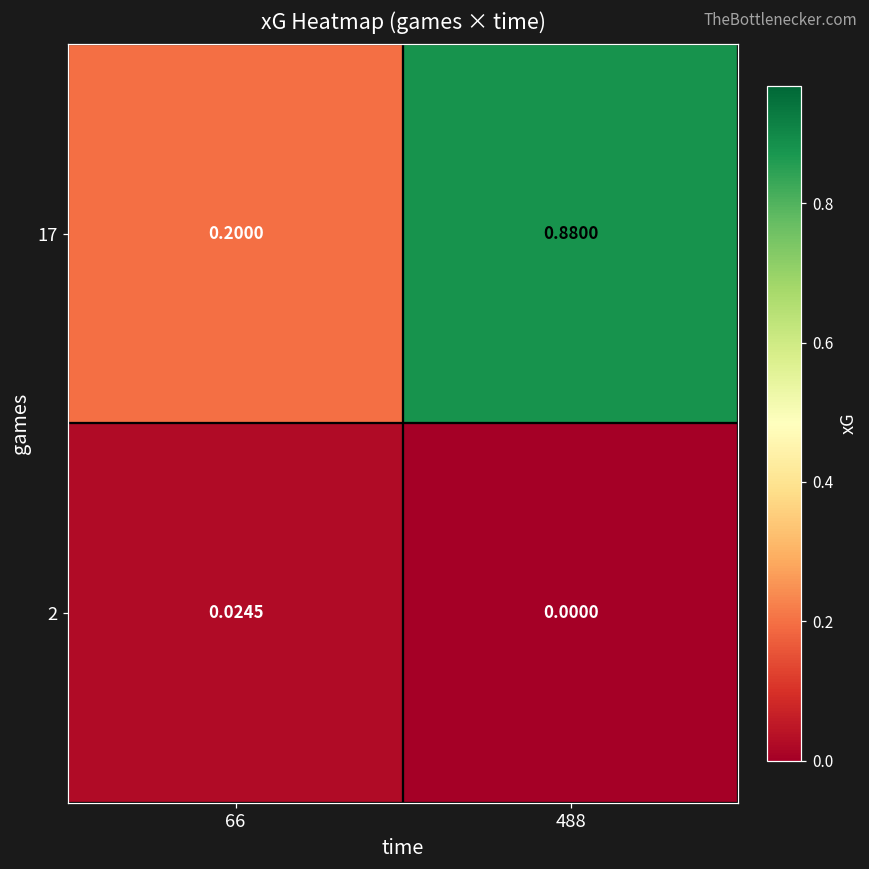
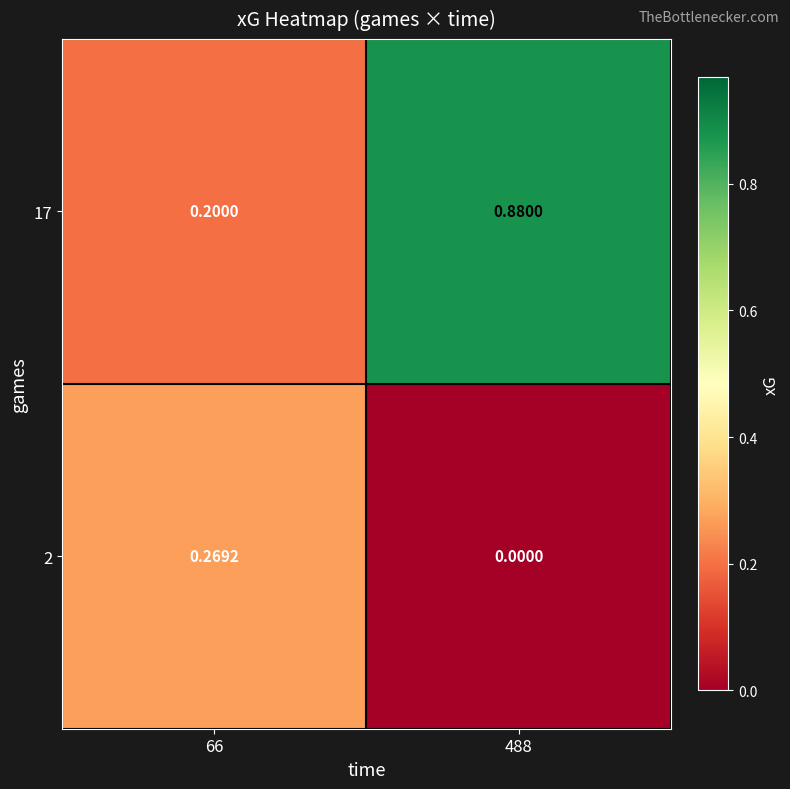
2, 66: 0.0245 -> 0.2692
